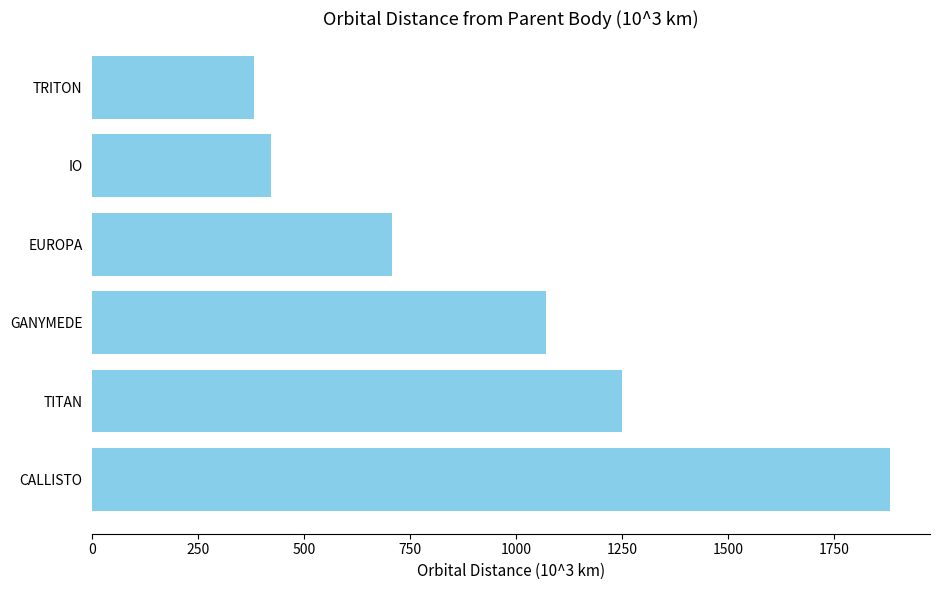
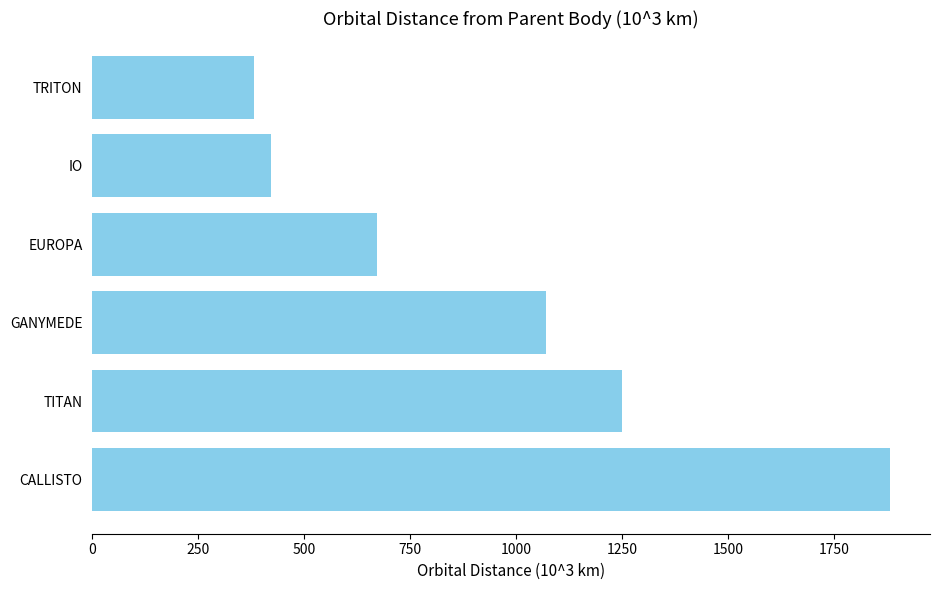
EUROPA: 710 -> 670
